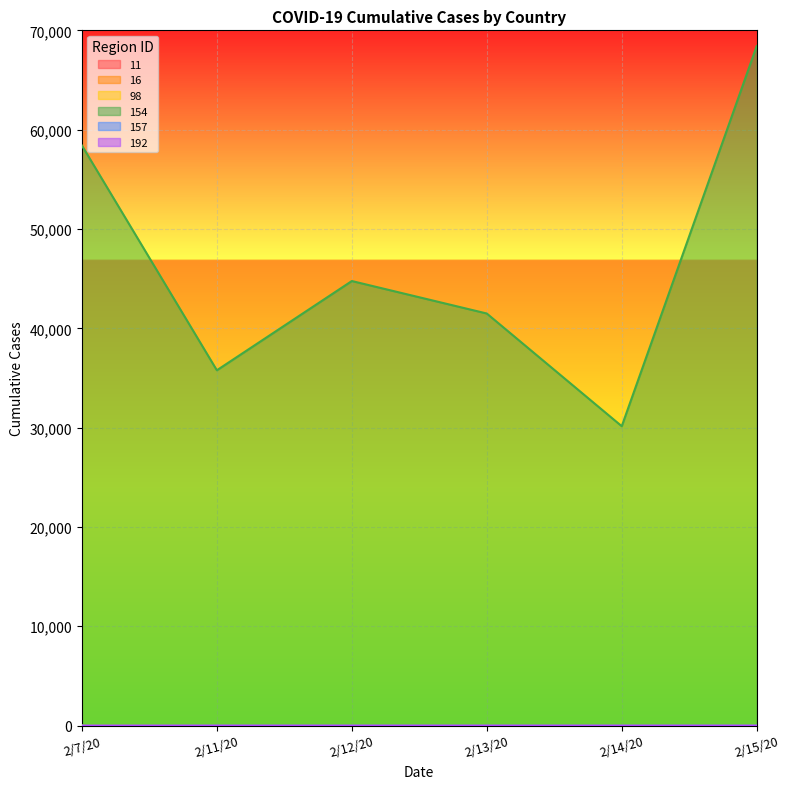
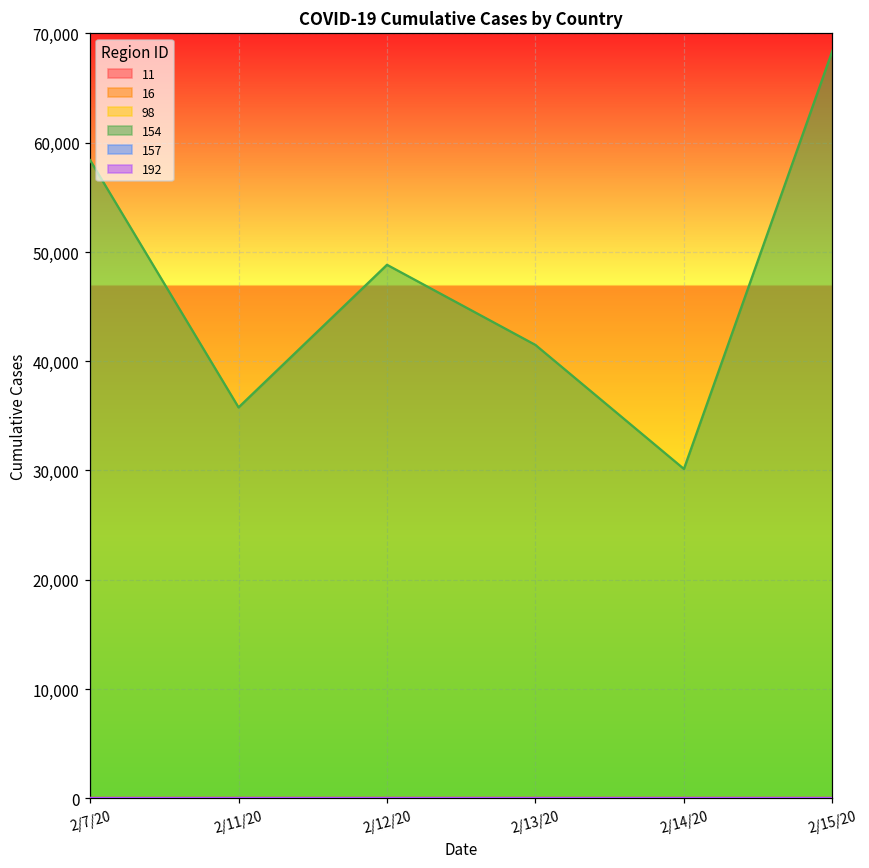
154, 2/12/20: 45,000 -> 49,000
